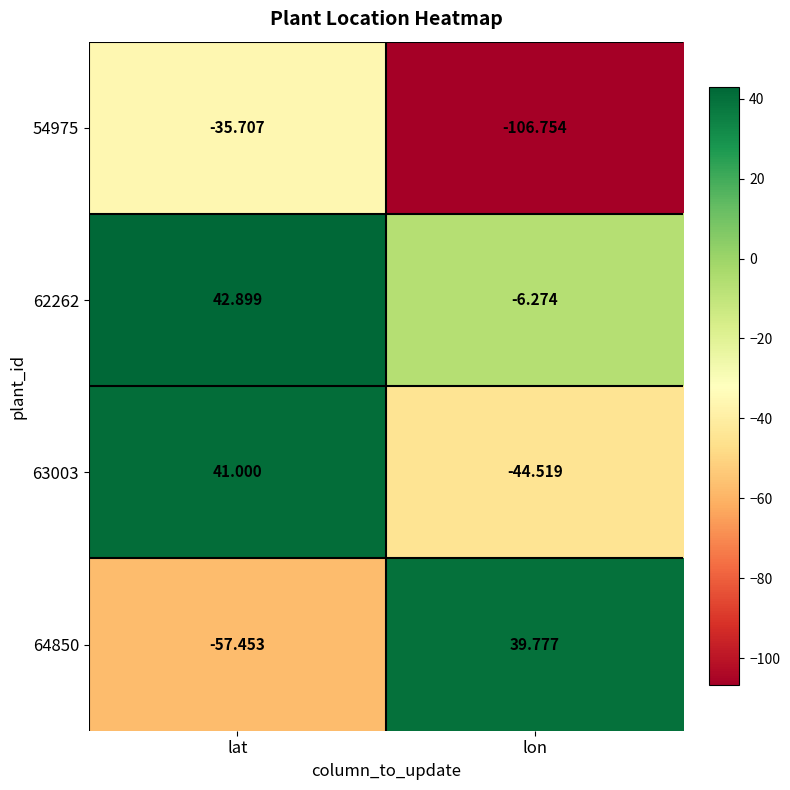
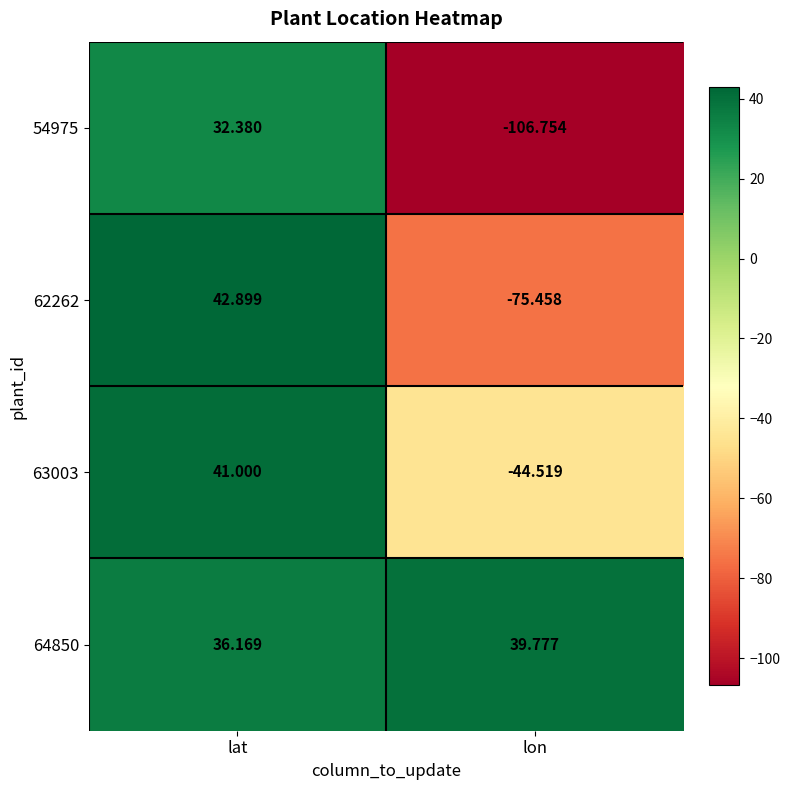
54975, lat: -35.707 -> 32.380
62262, lon: -6.274 -> -75.458
64850, lat: -57.453 -> 36.169
